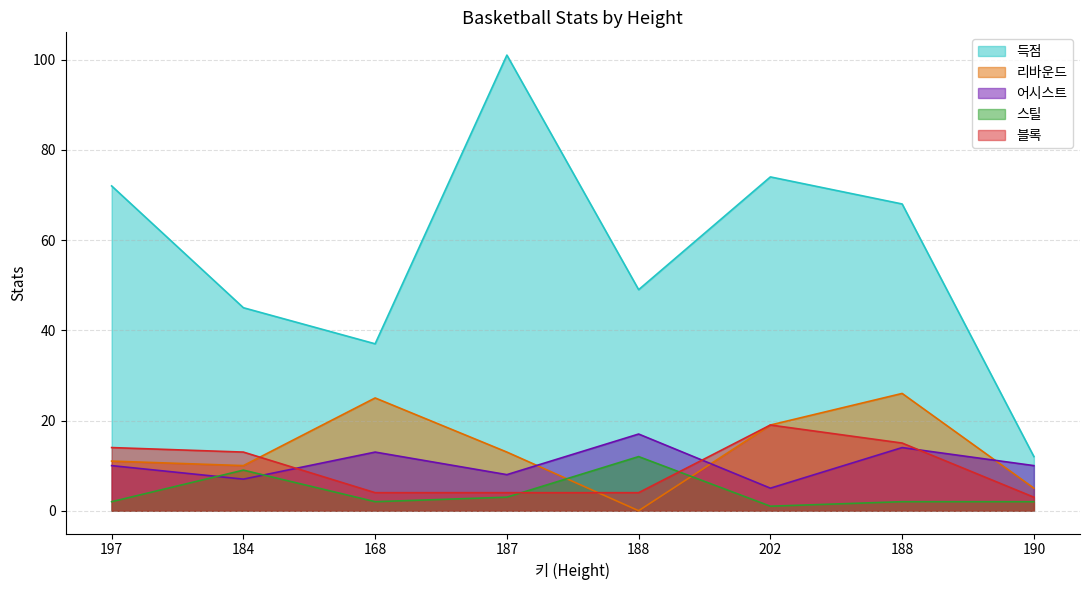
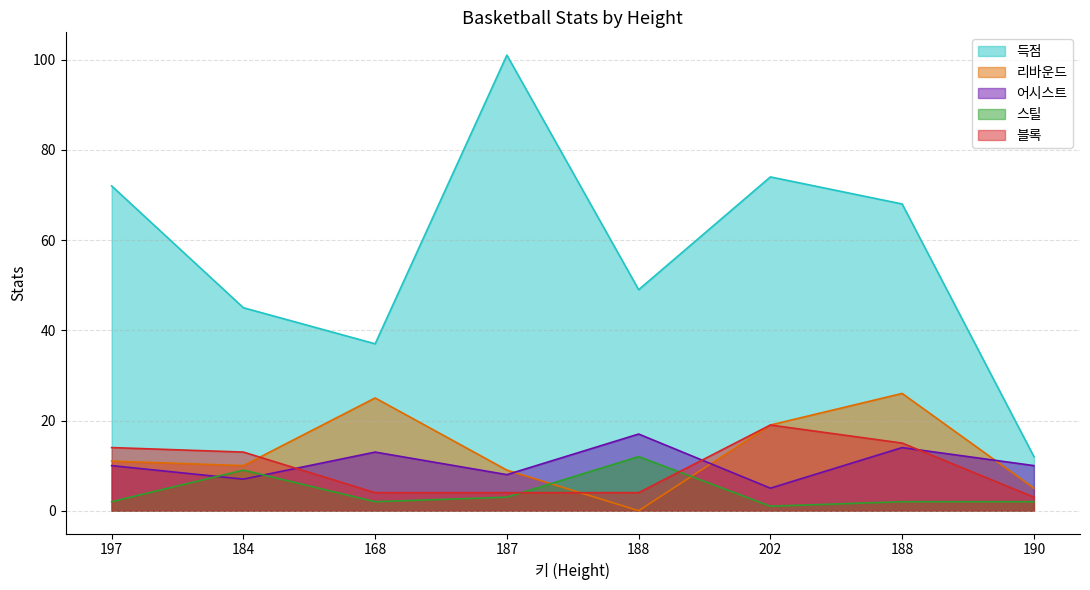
리바운드, 187: 13 -> 9
